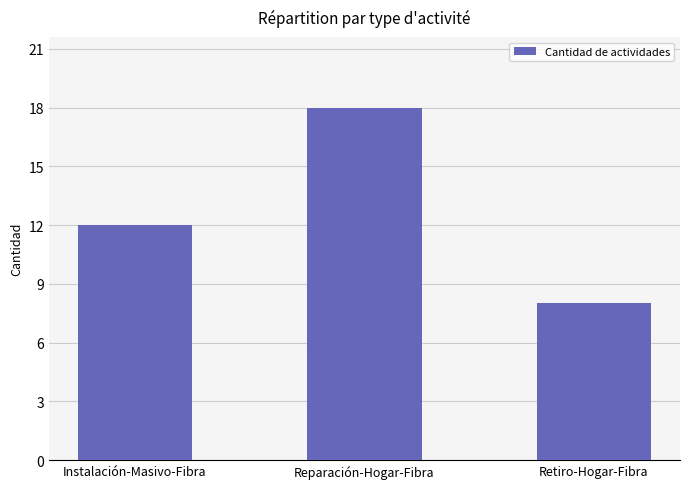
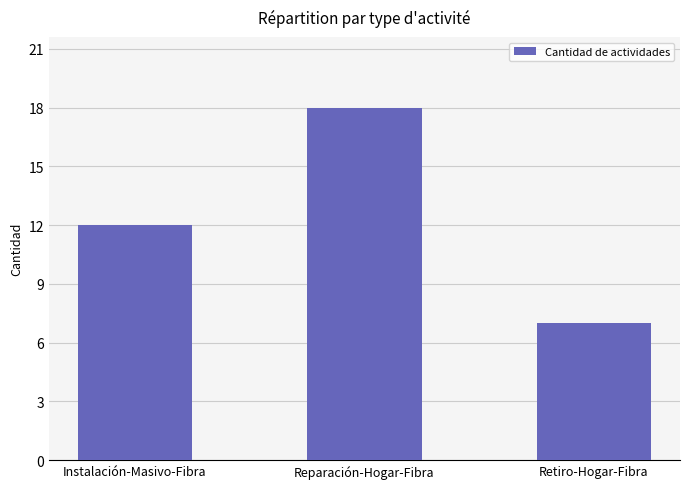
Retiro-Hogar-Fibra: 8 -> 7
